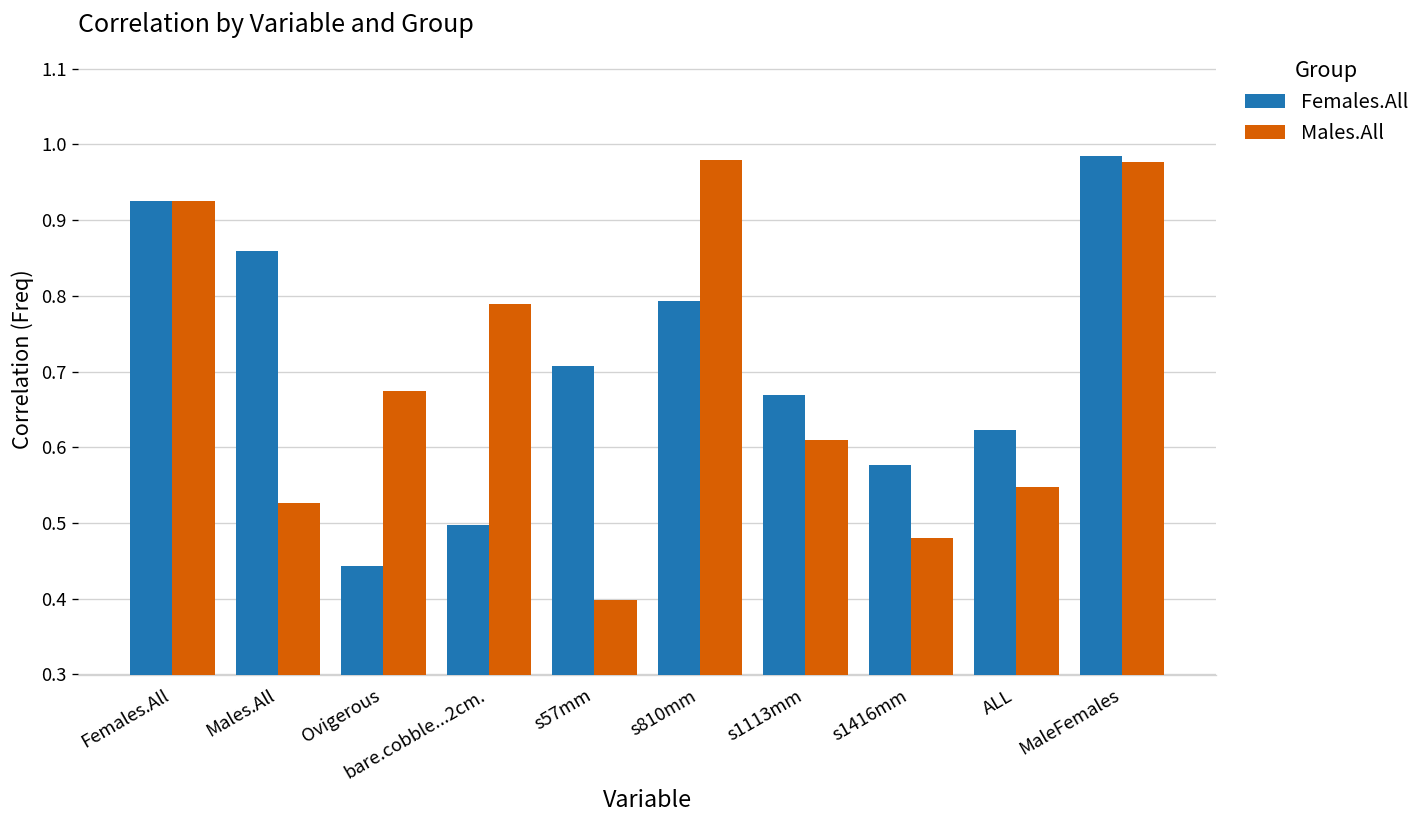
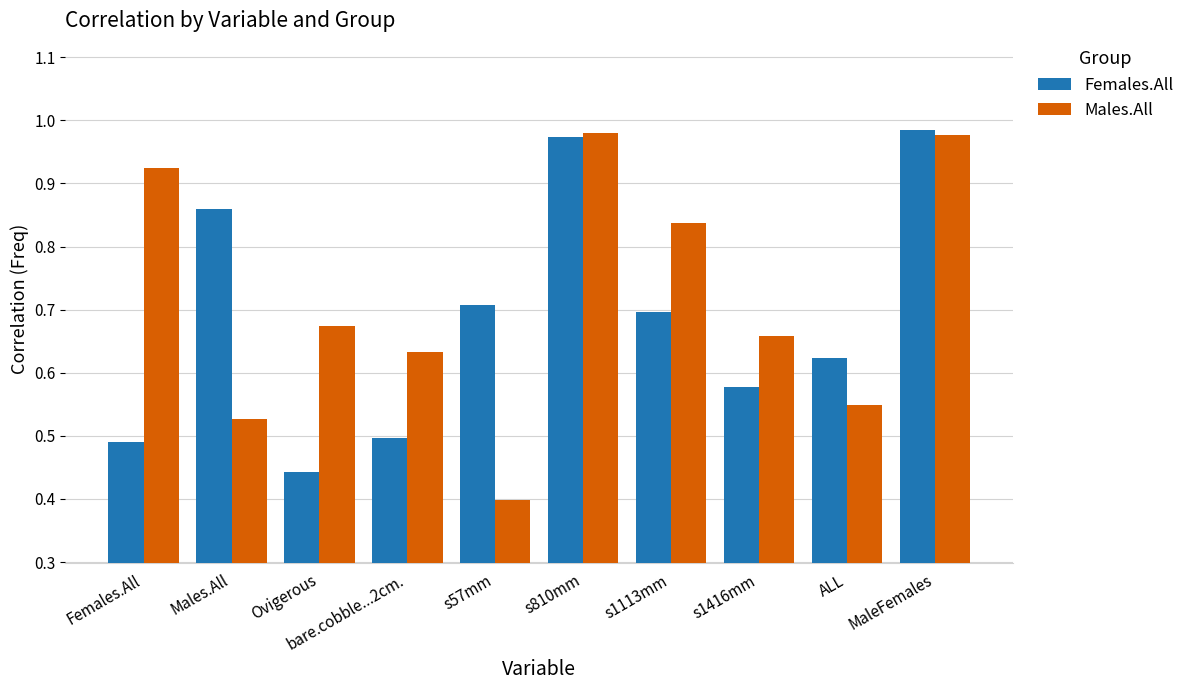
Females.All, Females.All: 0.92 -> 0.49
Males.All, bare.cobble...2cm.: 0.79 -> 0.63
Females.All, s810mm: 0.79 -> 0.97
Females.All, s1113mm: 0.67 -> 0.70
Males.All, s1113mm: 0.61 -> 0.84
Males.All, s1416mm: 0.48 -> 0.66
